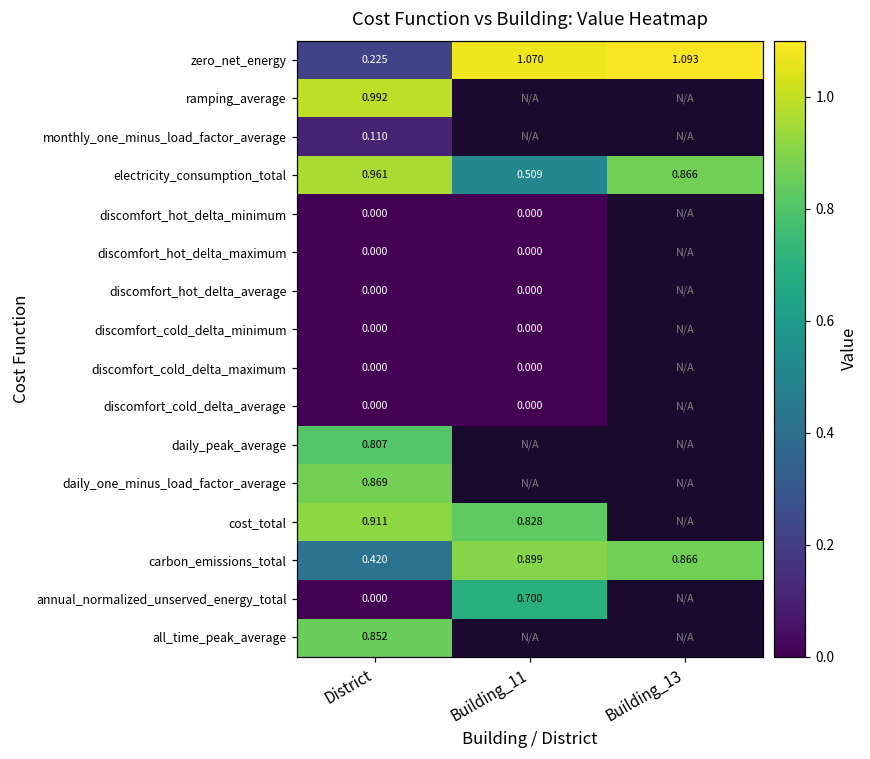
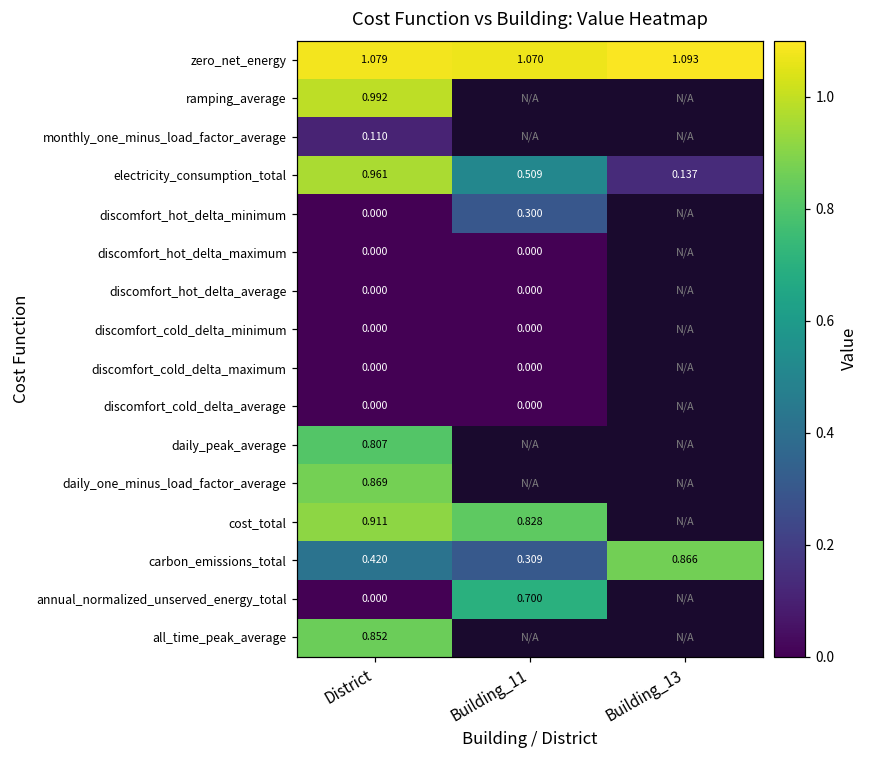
zero_net_energy, District: 0.225 -> 1.079
electricity_consumption_total, Building_13: 0.866 -> 0.137
discomfort_hot_delta_minimum, Building_11: 0.000 -> 0.300
carbon_emissions_total, Building_11: 0.899 -> 0.309
